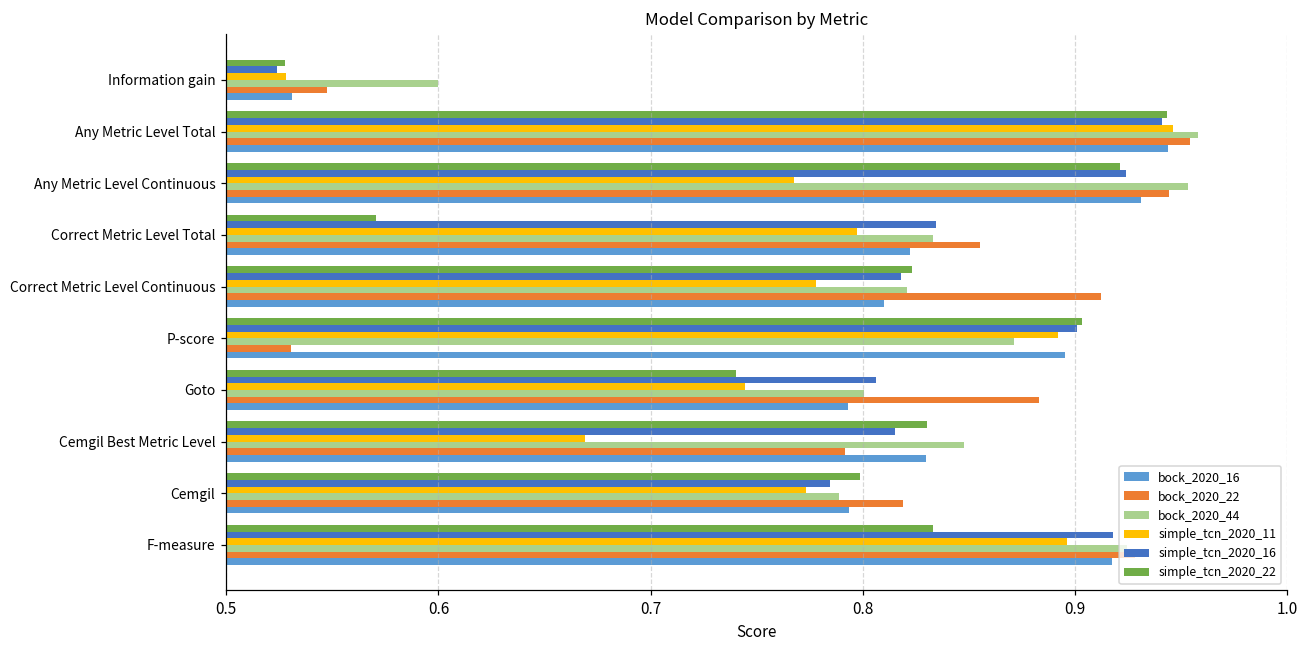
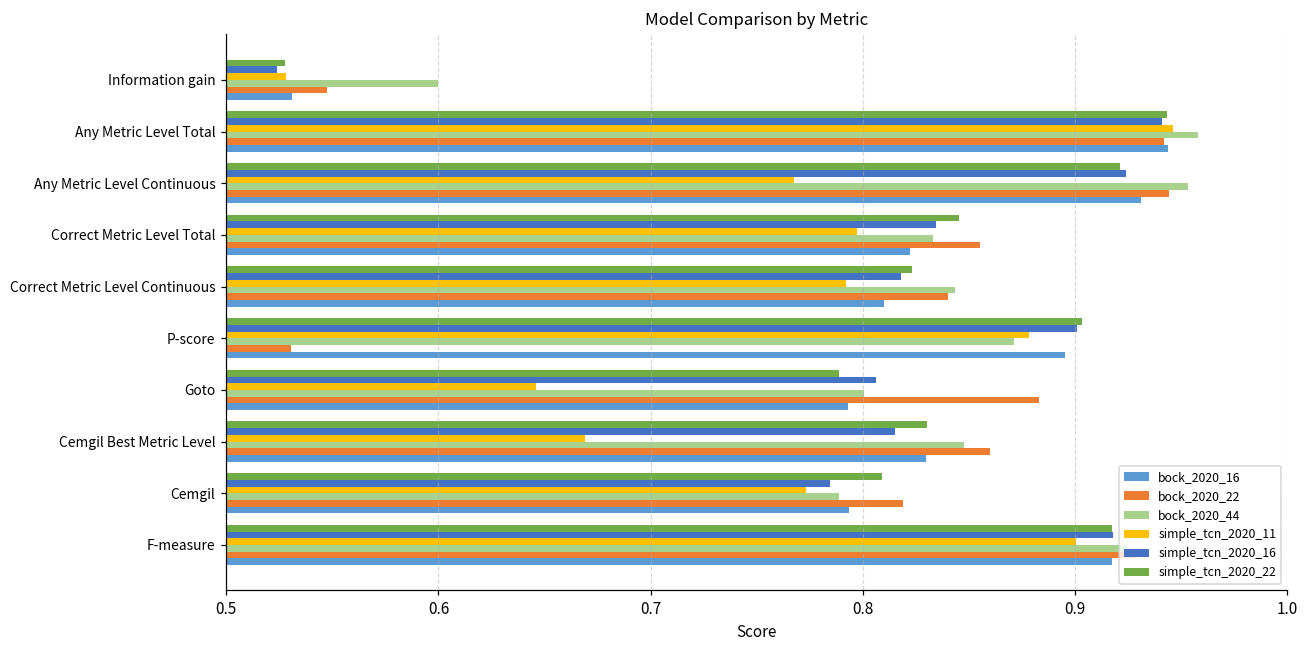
bock_2020_22, Any Metric Level Total: 0.954 -> 0.942
simple_tcn_2020_22, Correct Metric Level Total: 0.570 -> 0.845
simple_tcn_2020_11, Correct Metric Level Continuous: 0.778 -> 0.792
bock_2020_44, Correct Metric Level Continuous: 0.821 -> 0.843
bock_2020_22, Correct Metric Level Continuous: 0.912 -> 0.840
simple_tcn_2020_11, P-score: 0.892 -> 0.878
simple_tcn_2020_22, Goto: 0.740 -> 0.789
simple_tcn_2020_11, Goto: 0.744 -> 0.646
bock_2020_22, Cemgil Best Metric Level: 0.792 -> 0.860
simple_tcn_2020_22, Cemgil: 0.799 -> 0.809
simple_tcn_2020_22, F-measure: 0.833 -> 0.917
simple_tcn_2020_11, F-measure: 0.896 -> 0.900
